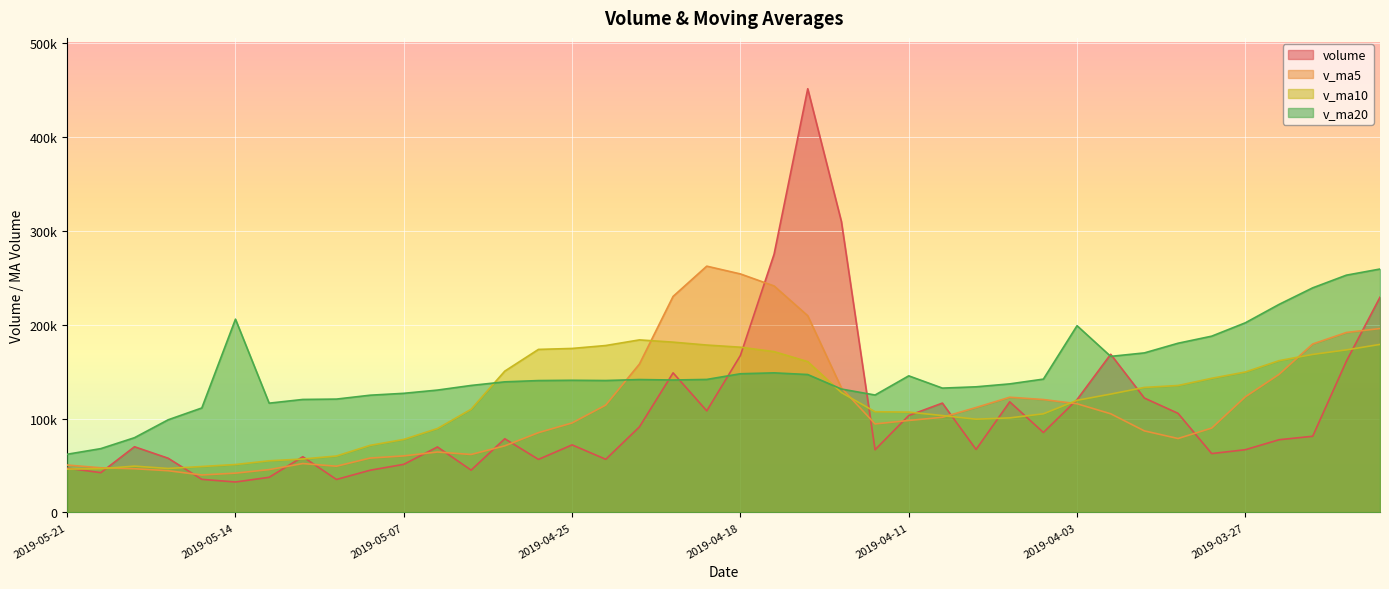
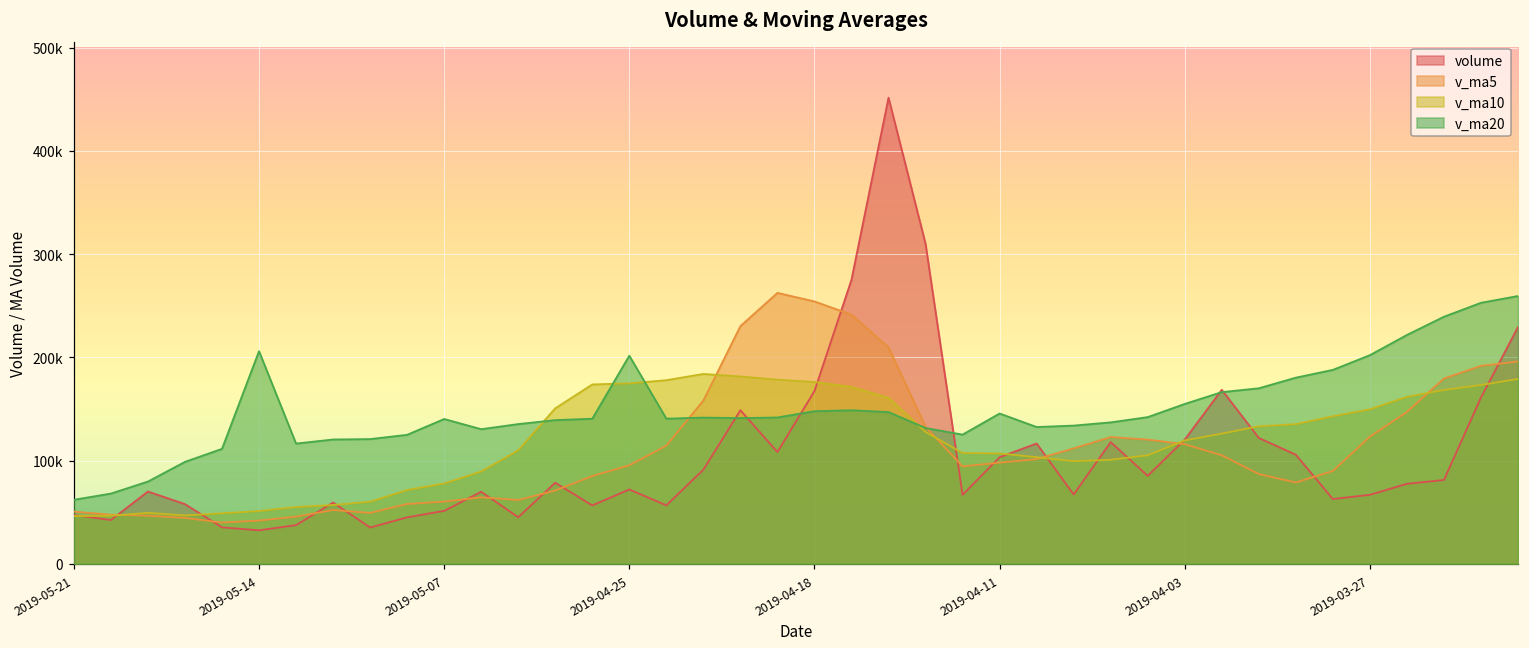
v_ma20, 2019-05-07: 130000 -> 140000
v_ma20, 2019-04-25: 140000 -> 200000
v_ma20, 2019-04-03: 200000 -> 150000
